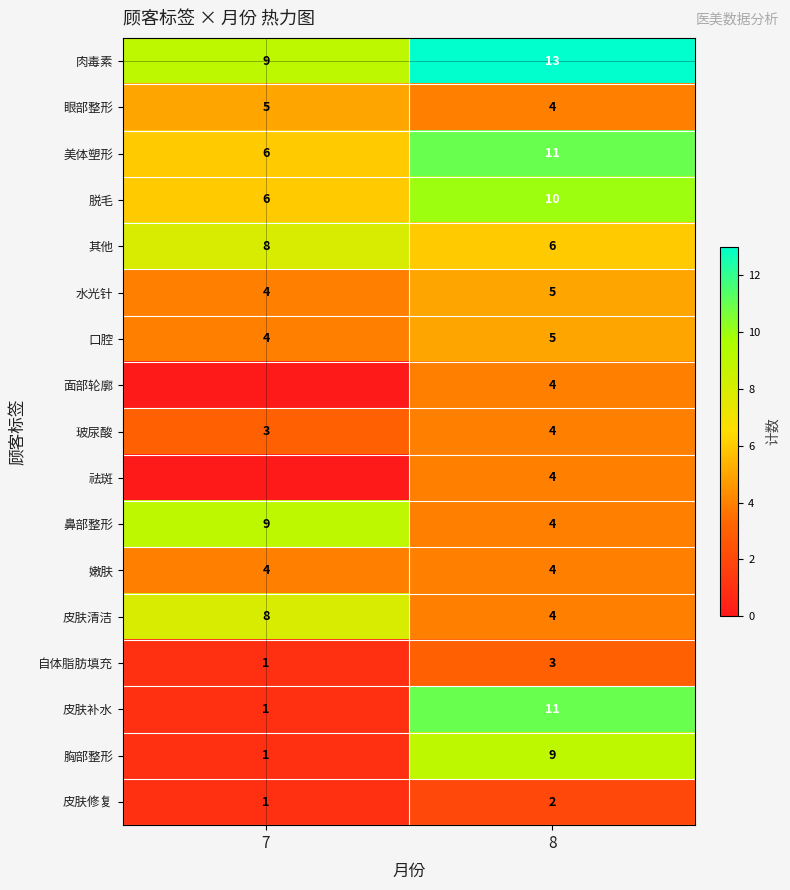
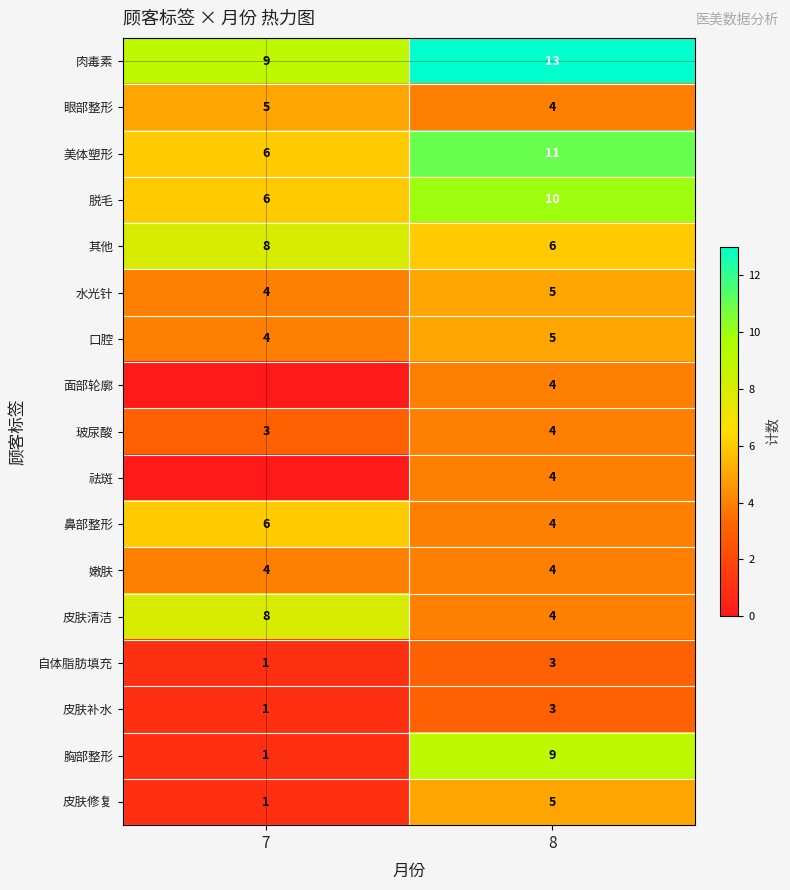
鼻部整形, 7: 9 -> 6
皮肤补水, 8: 11 -> 3
皮肤修复, 8: 2 -> 5
